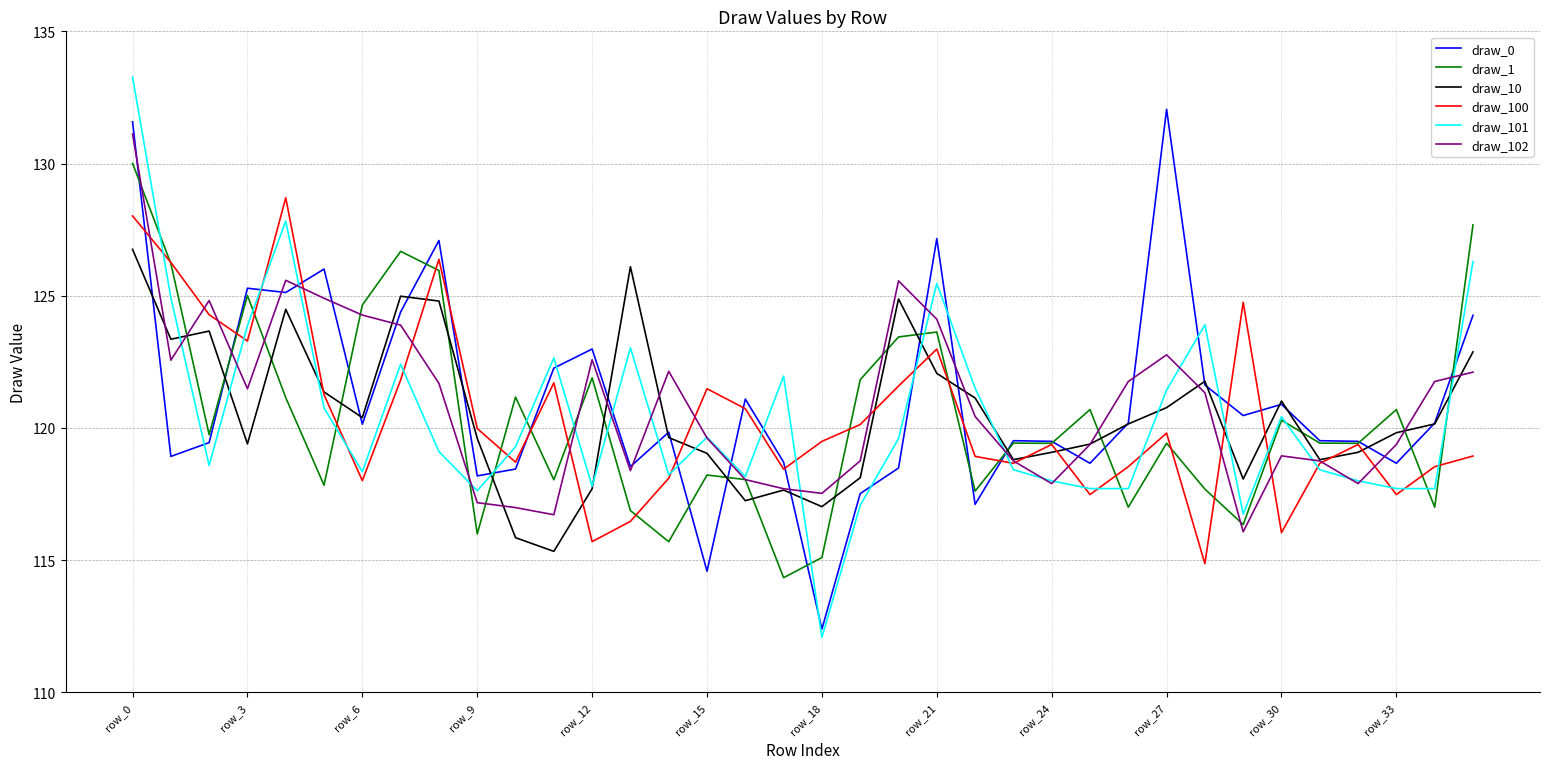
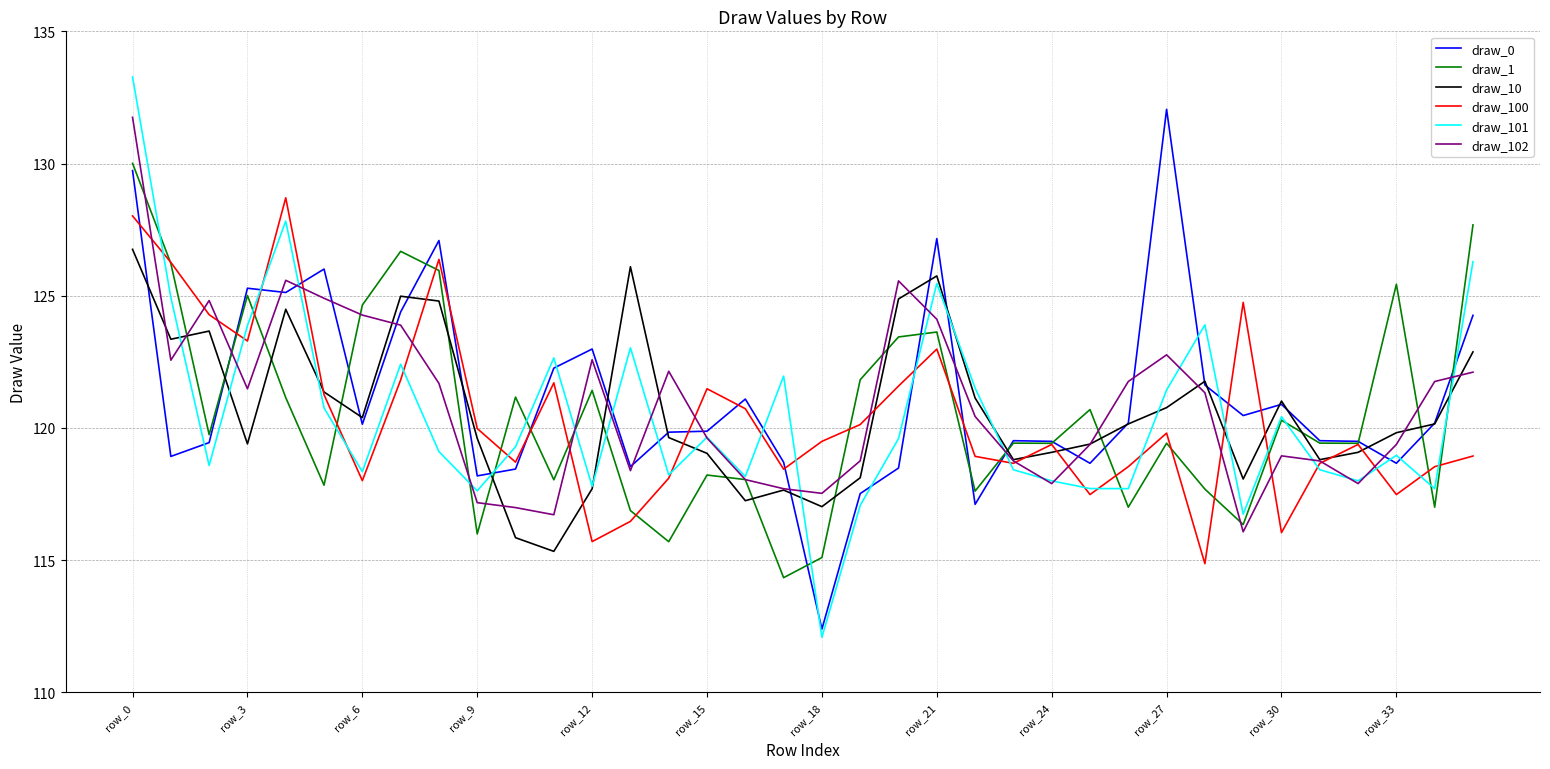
draw_0, row_0: 131.6 -> 129.7
draw_102, row_0: 131.1 -> 131.7
draw_1, row_12: 121.9 -> 121.4
draw_0, row_15: 114.6 -> 119.9
draw_10, row_21: 122.1 -> 125.7
draw_1, row_33: 120.7 -> 125.4
draw_101, row_33: 117.7 -> 119.0
